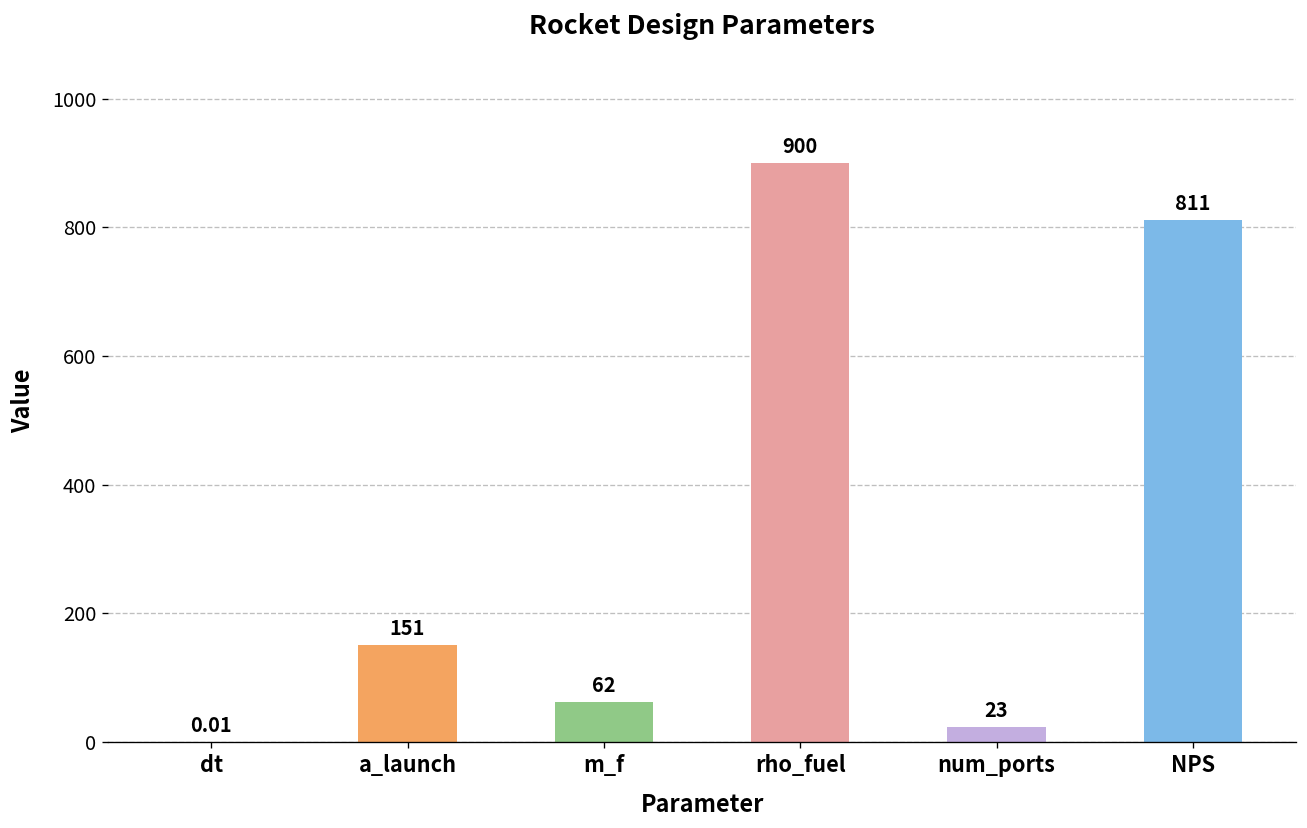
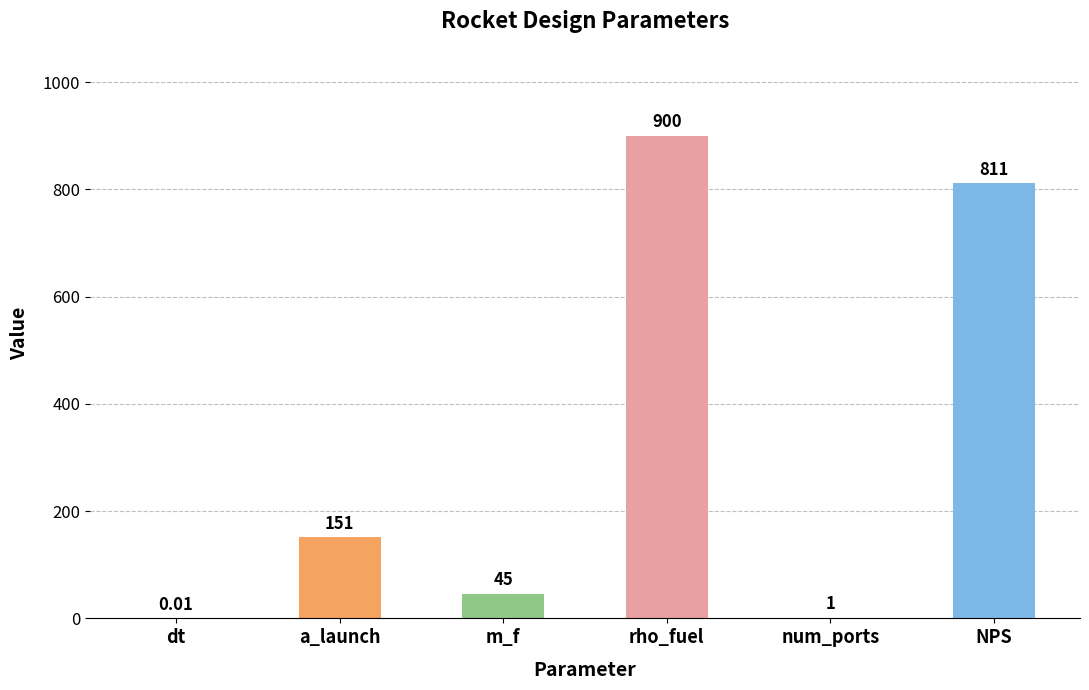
m_f: 62 -> 45
num_ports: 23 -> 1
